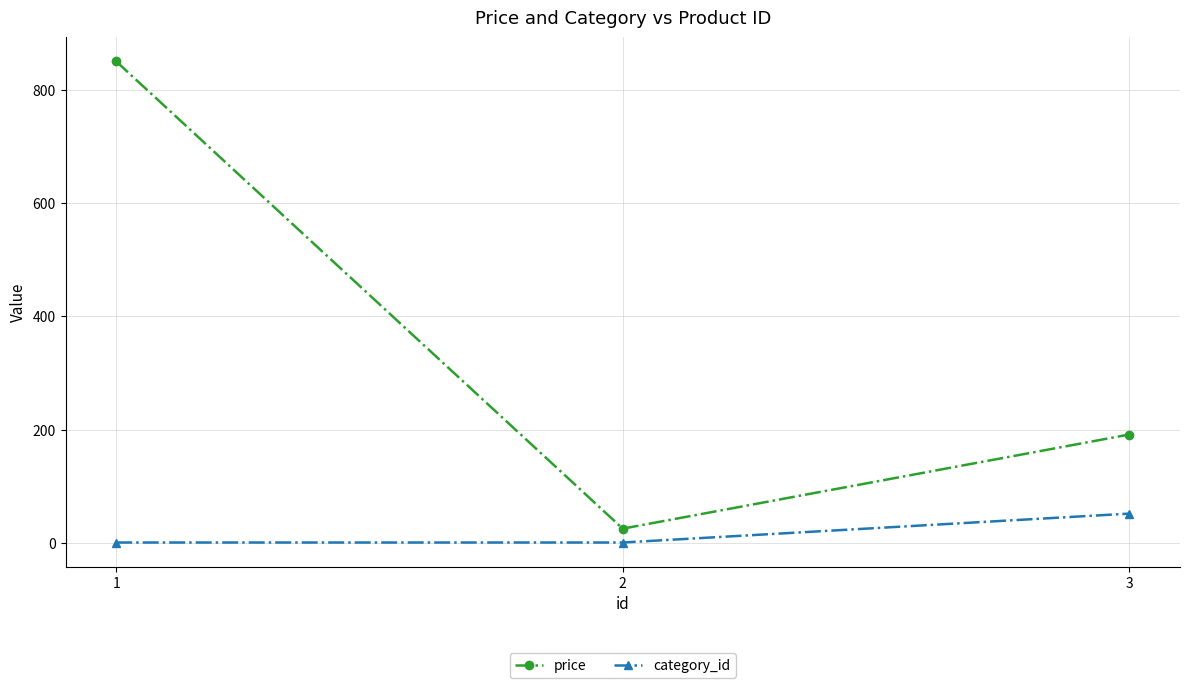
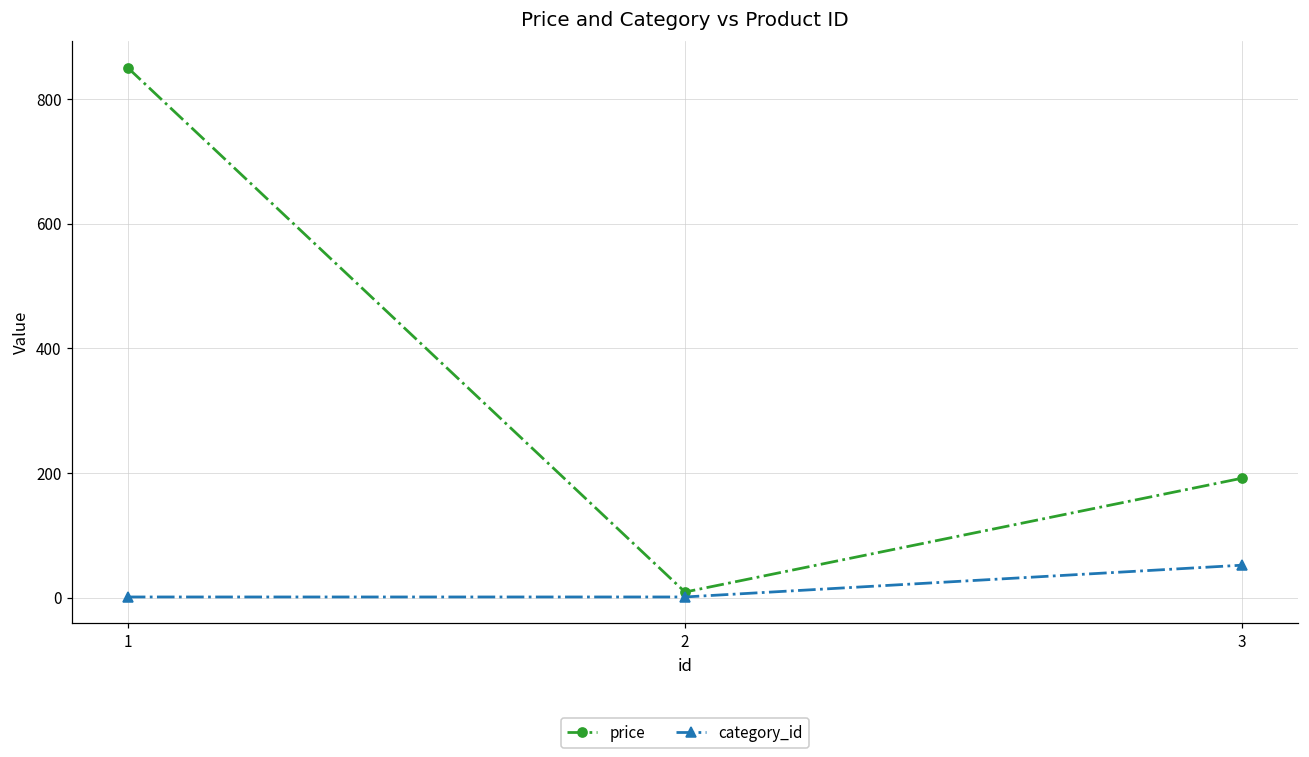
price, 2: 30 -> 10
